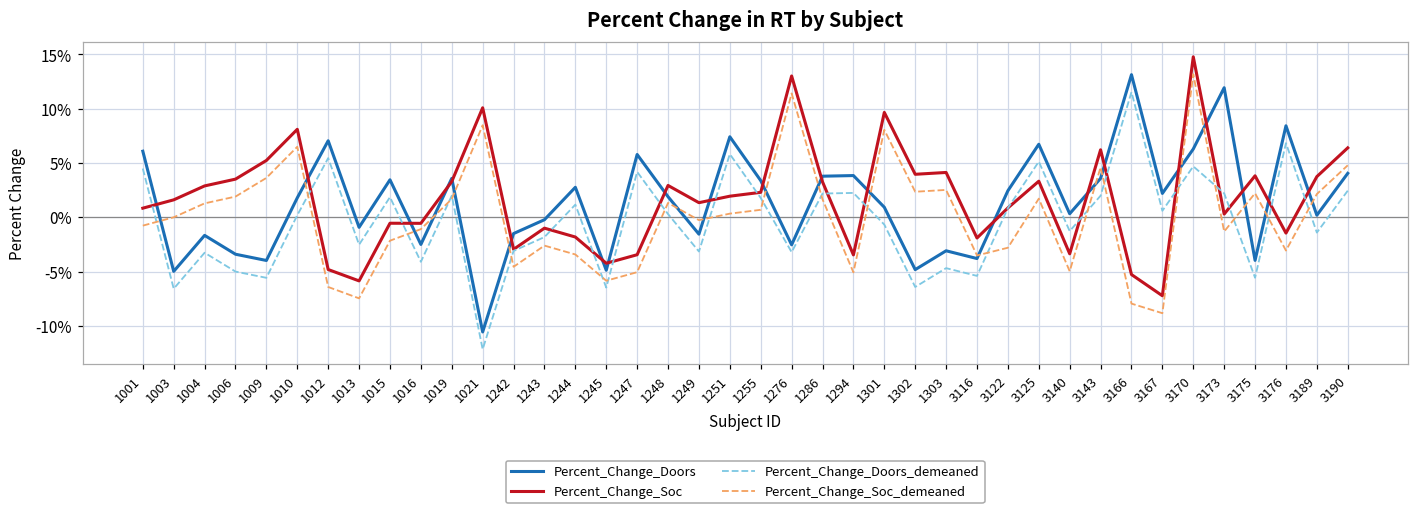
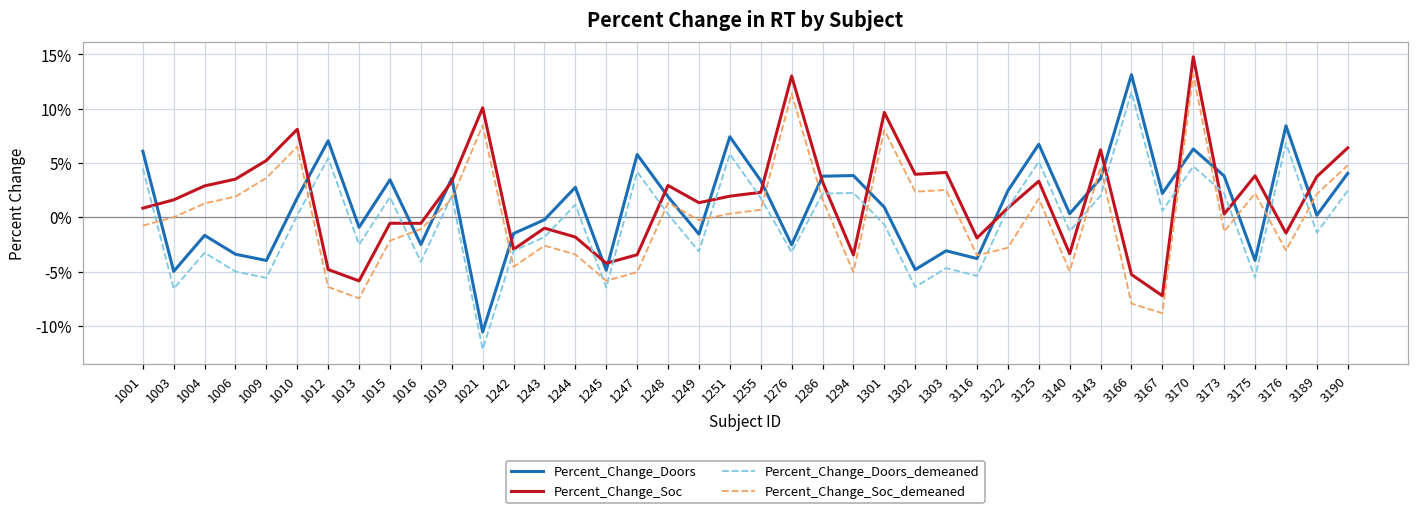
Percent_Change_Doors, 3173: 12% -> 4%
